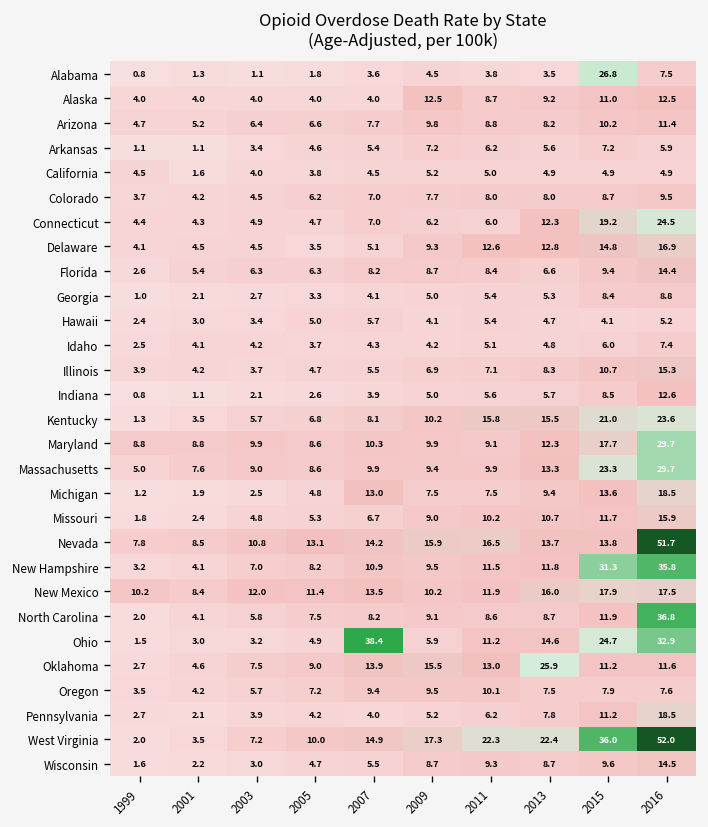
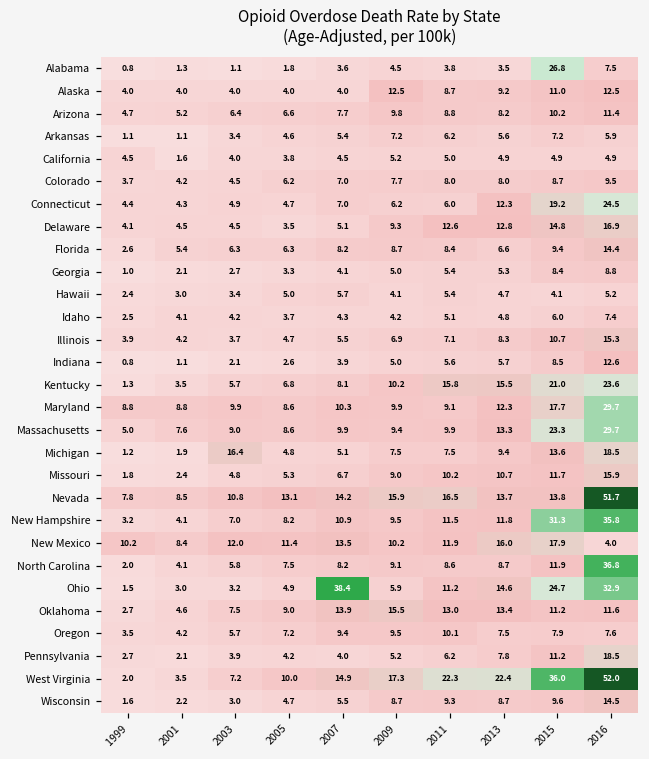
Michigan, 2003: 2.5 -> 16.4
Michigan, 2007: 13.0 -> 5.1
New Mexico, 2016: 17.5 -> 4.0
Oklahoma, 2013: 25.9 -> 13.4
